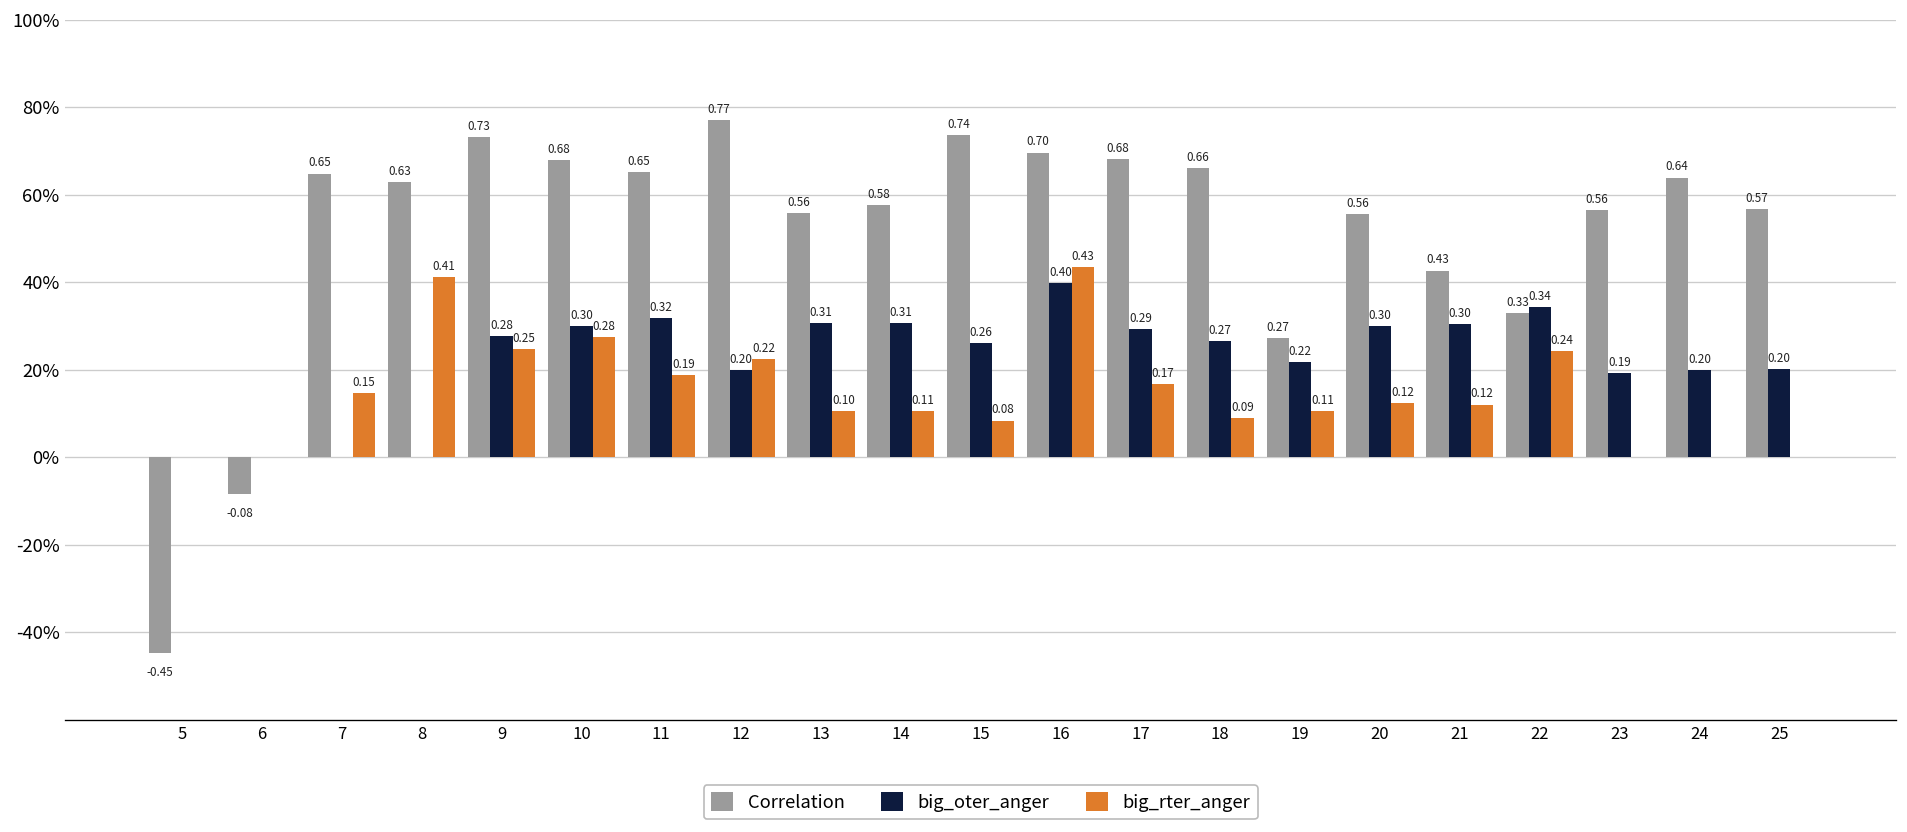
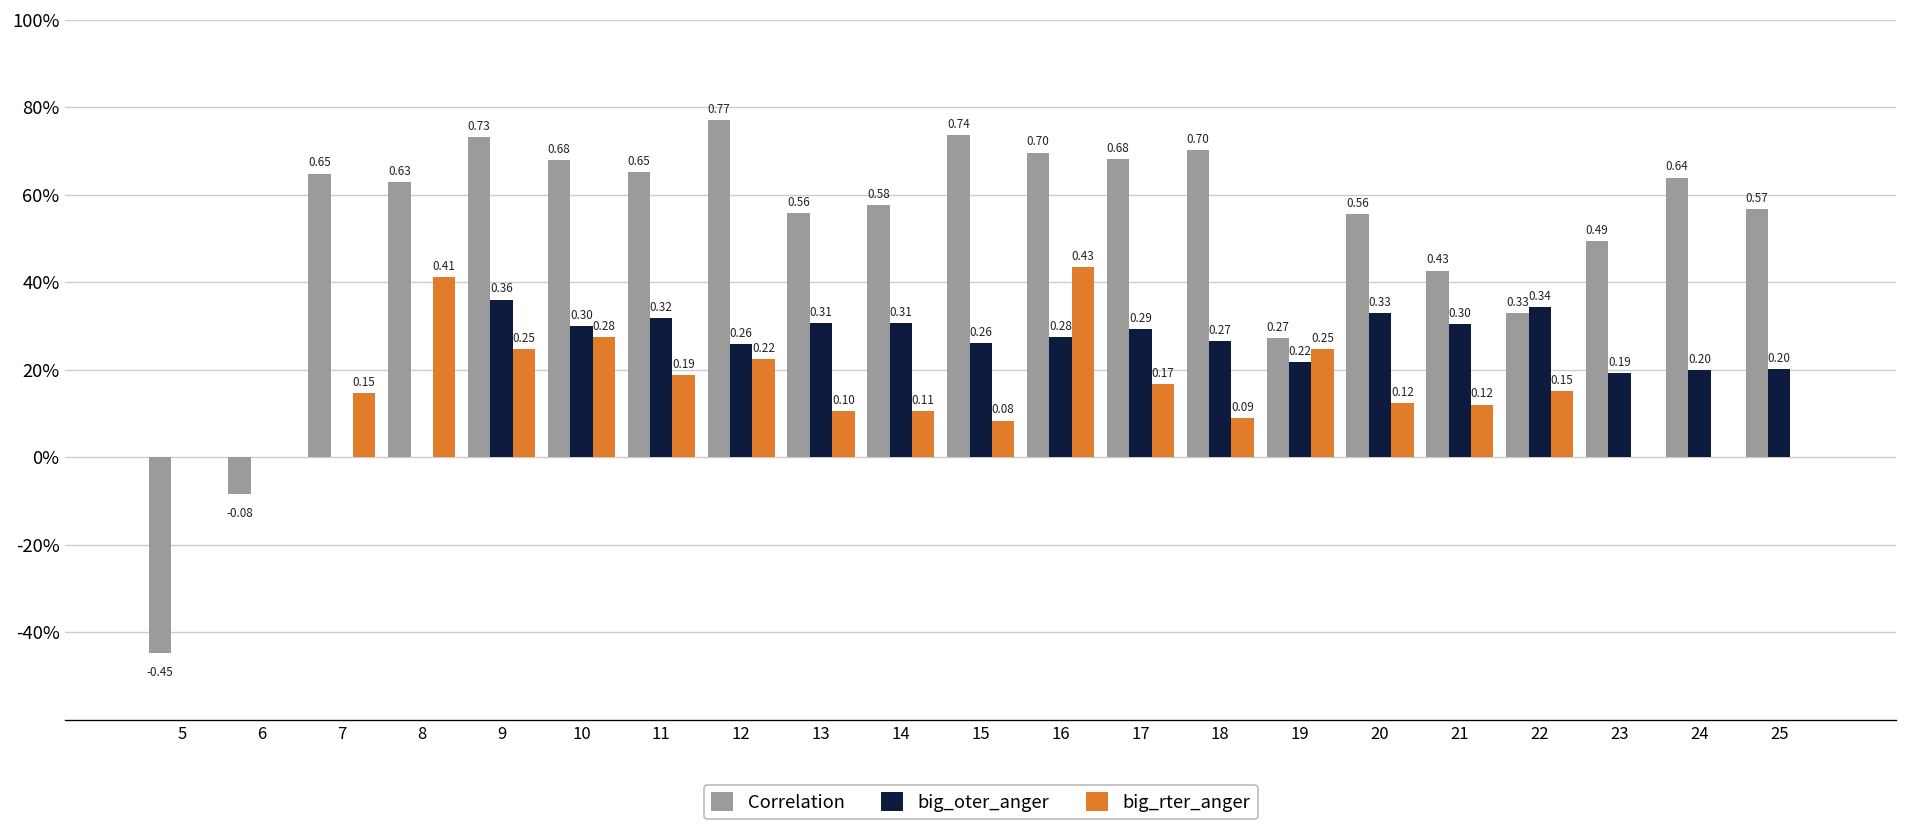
big_oter_anger, 9: 0.28 -> 0.36
big_oter_anger, 12: 0.20 -> 0.26
big_oter_anger, 16: 0.40 -> 0.28
Correlation, 18: 0.66 -> 0.70
big_rter_anger, 19: 0.11 -> 0.25
big_oter_anger, 20: 0.30 -> 0.33
big_rter_anger, 22: 0.24 -> 0.15
Correlation, 23: 0.56 -> 0.49
